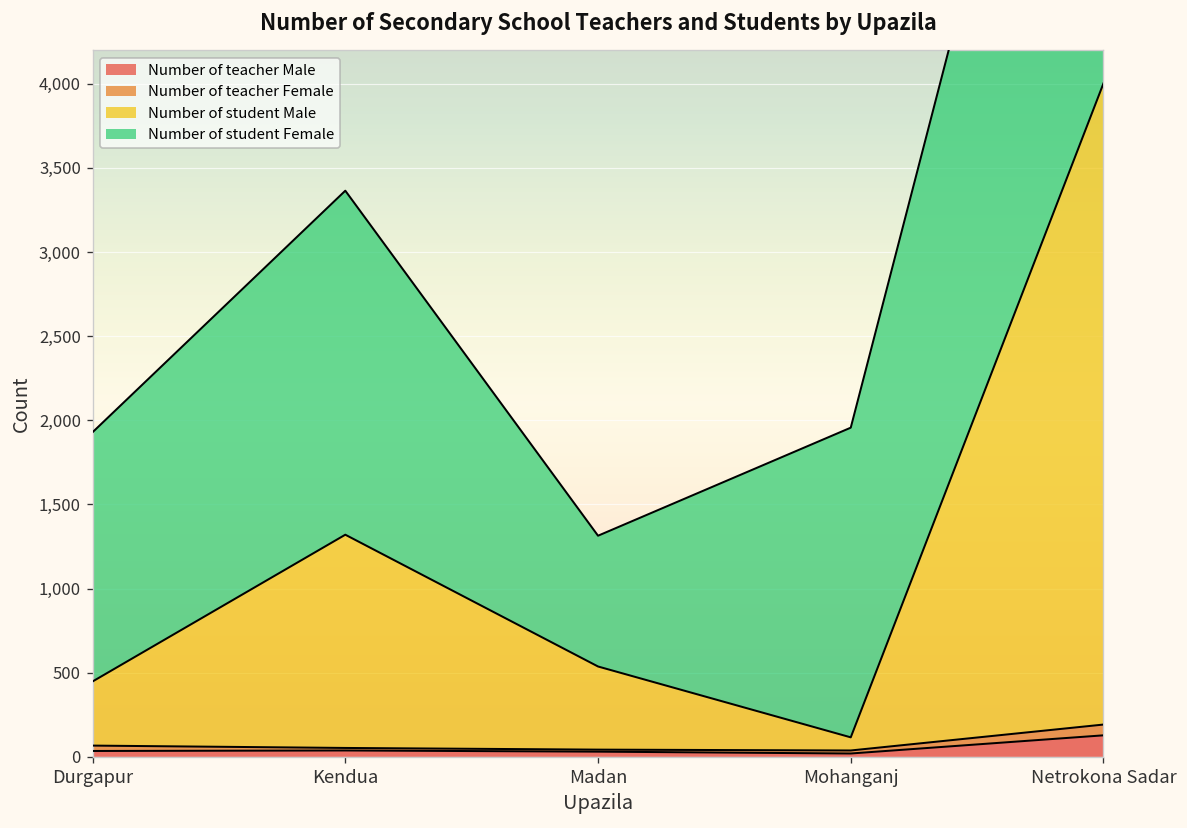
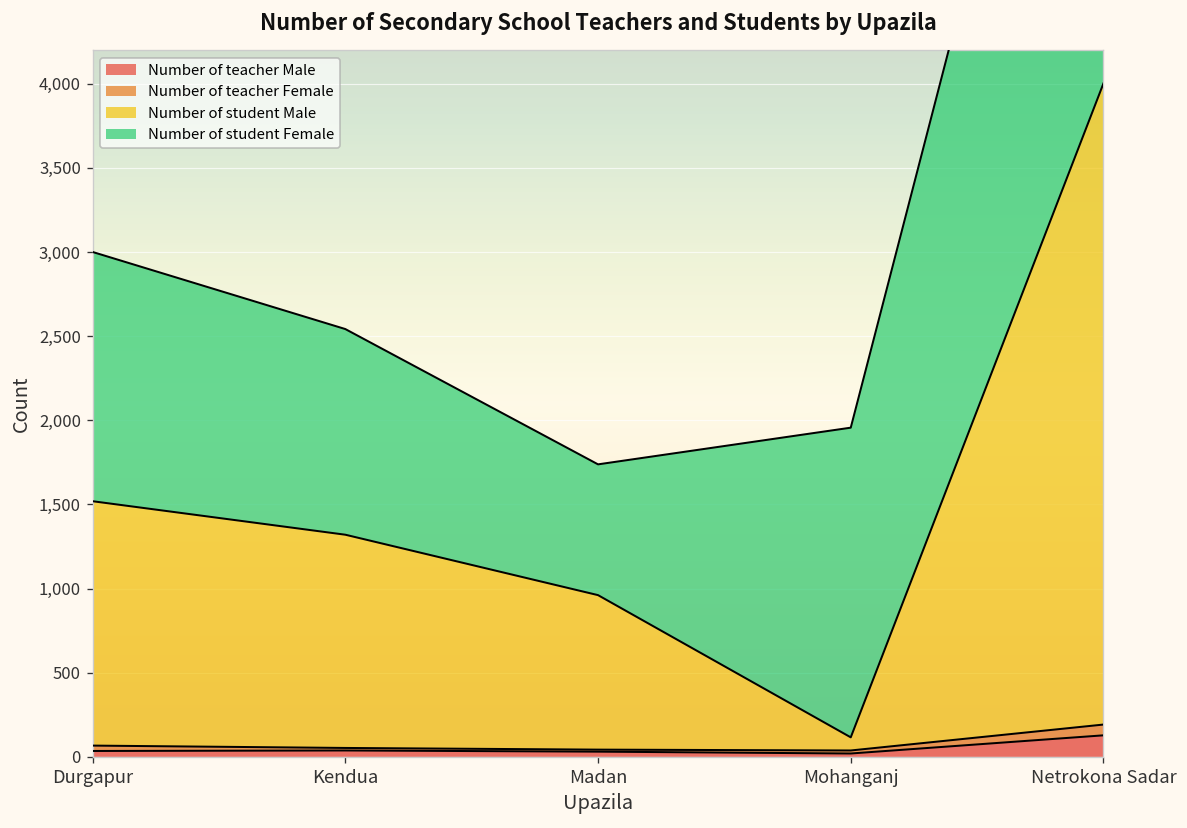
Number of student Male, Durgapur: 380 -> 1,450
Number of student Female, Kendua: 2,040 -> 1,220
Number of student Male, Madan: 490 -> 920
